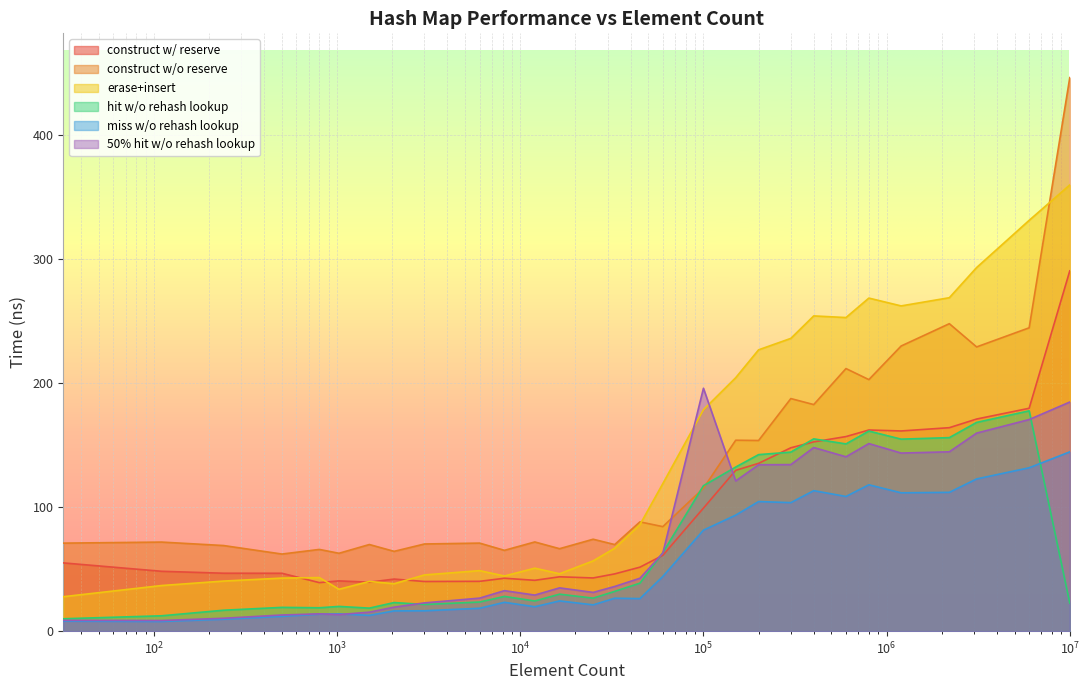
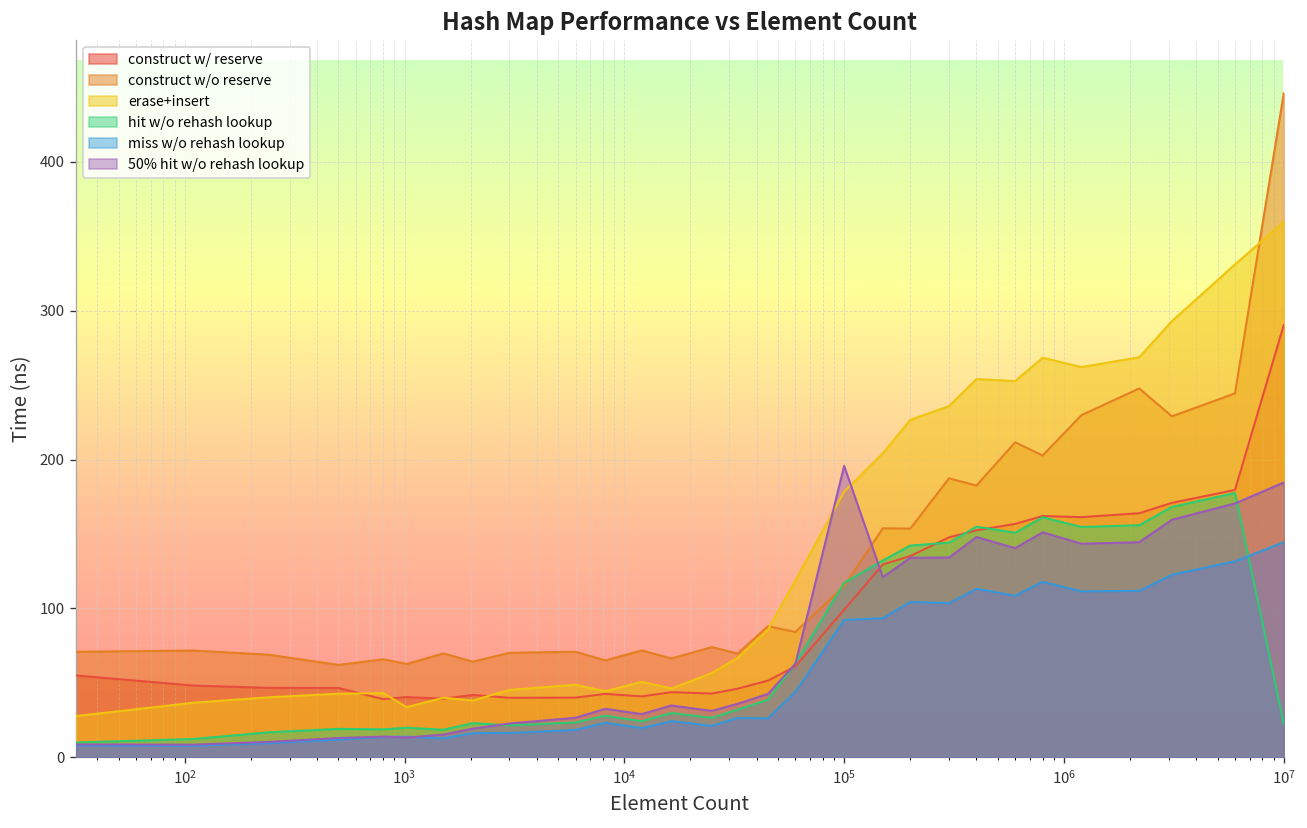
miss w/o rehash lookup, 10^5: 81 -> 92
